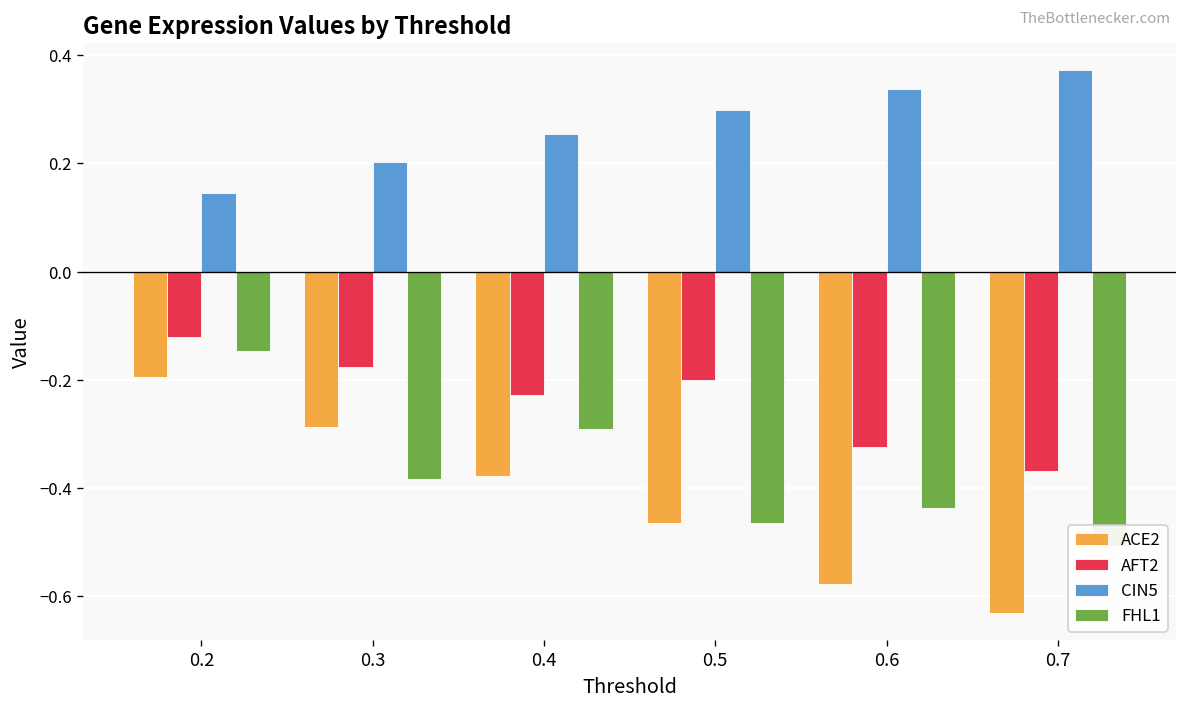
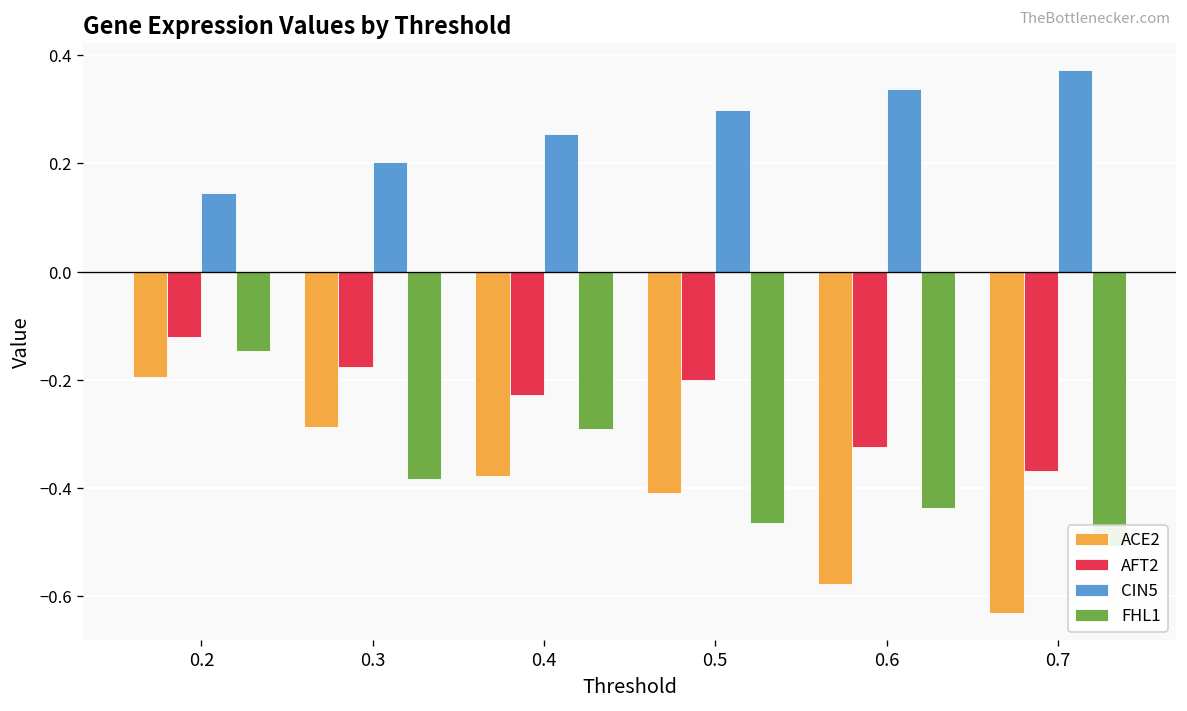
ACE2, 0.5: -0.46 -> -0.41
